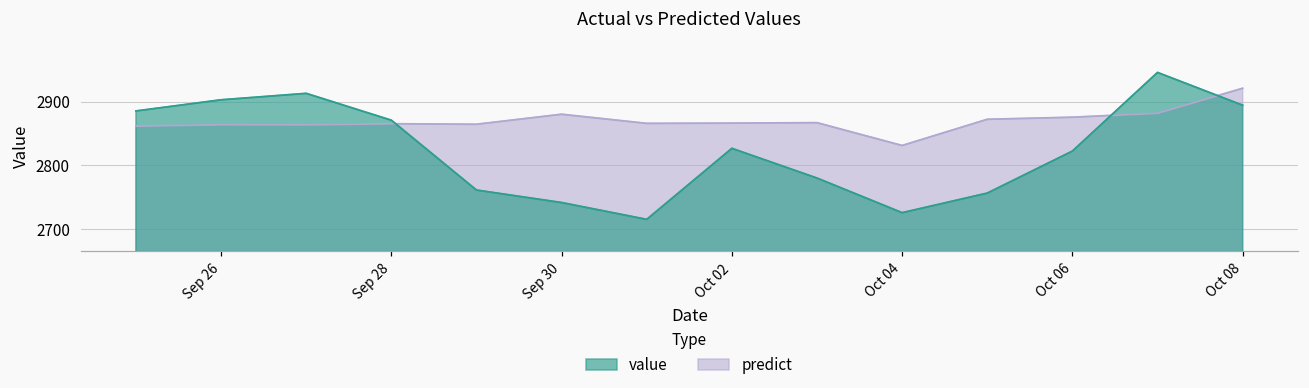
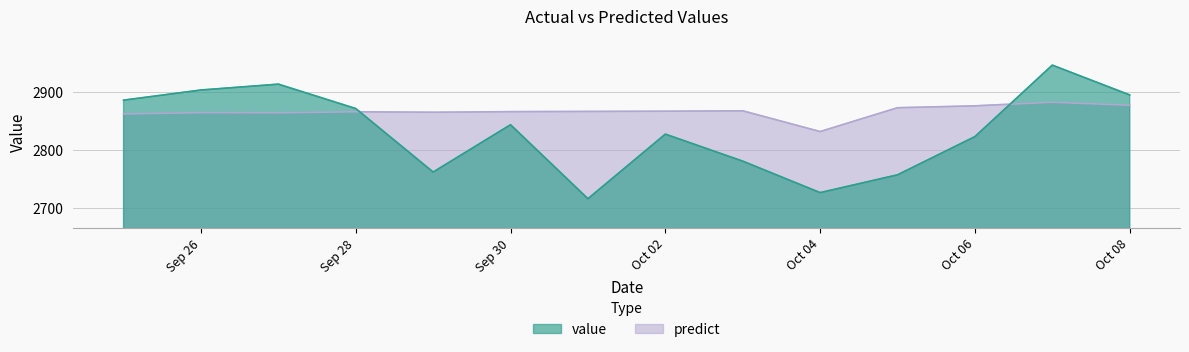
value, Sep 30: 2740 -> 2840
predict, Sep 30: 2880 -> 2870
predict, Oct 08: 2920 -> 2880
